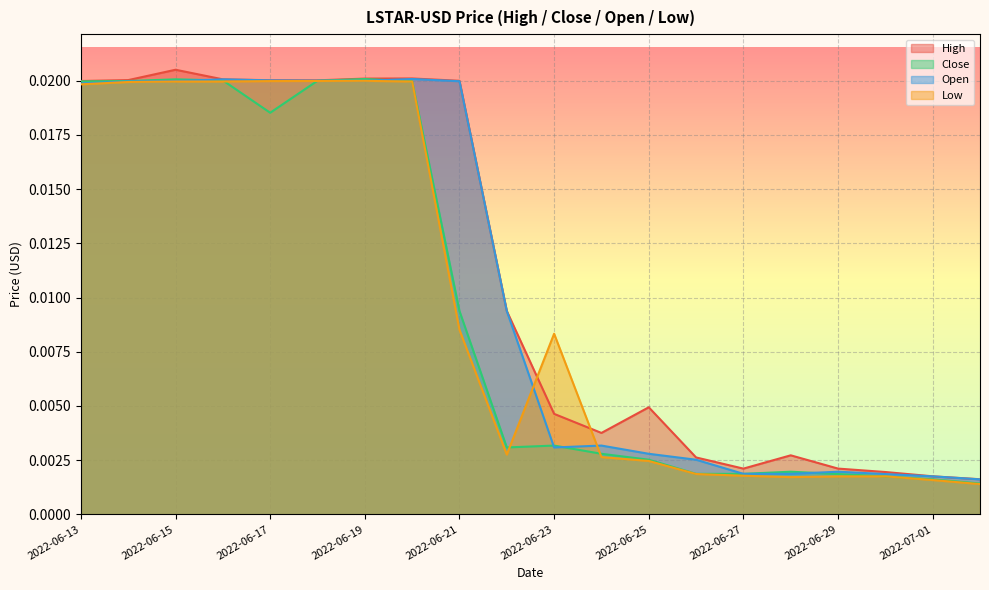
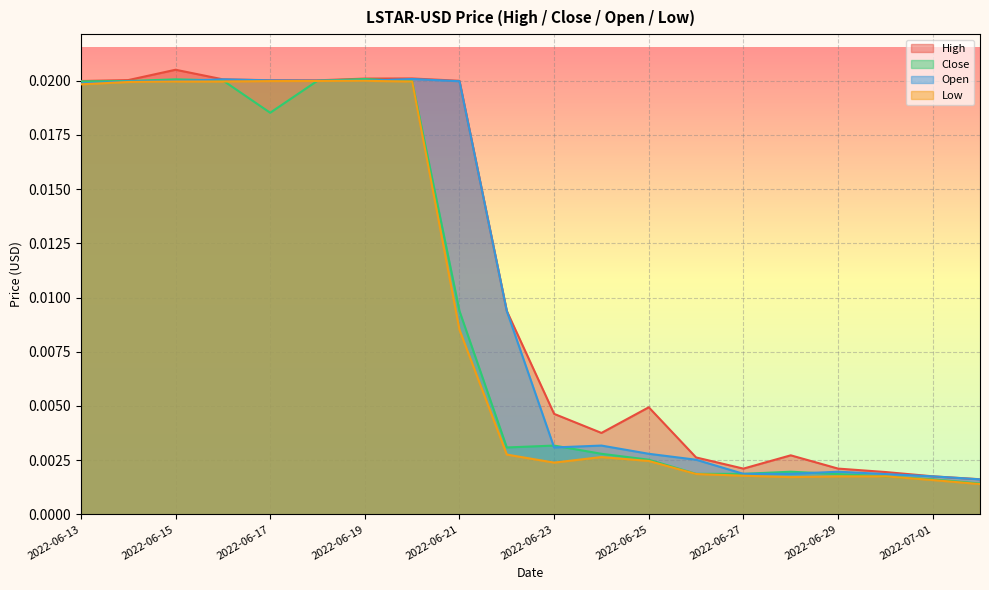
Low, 2022-06-23: 0.0083 -> 0.0024
